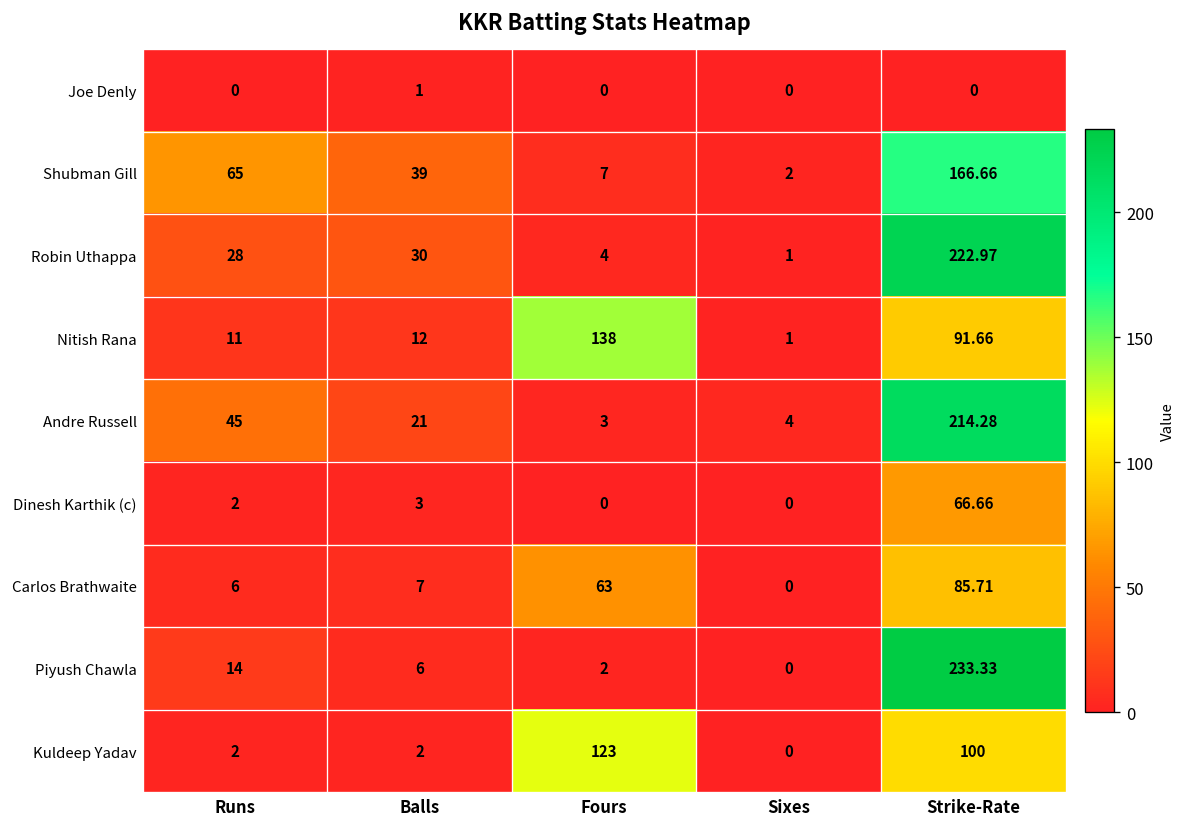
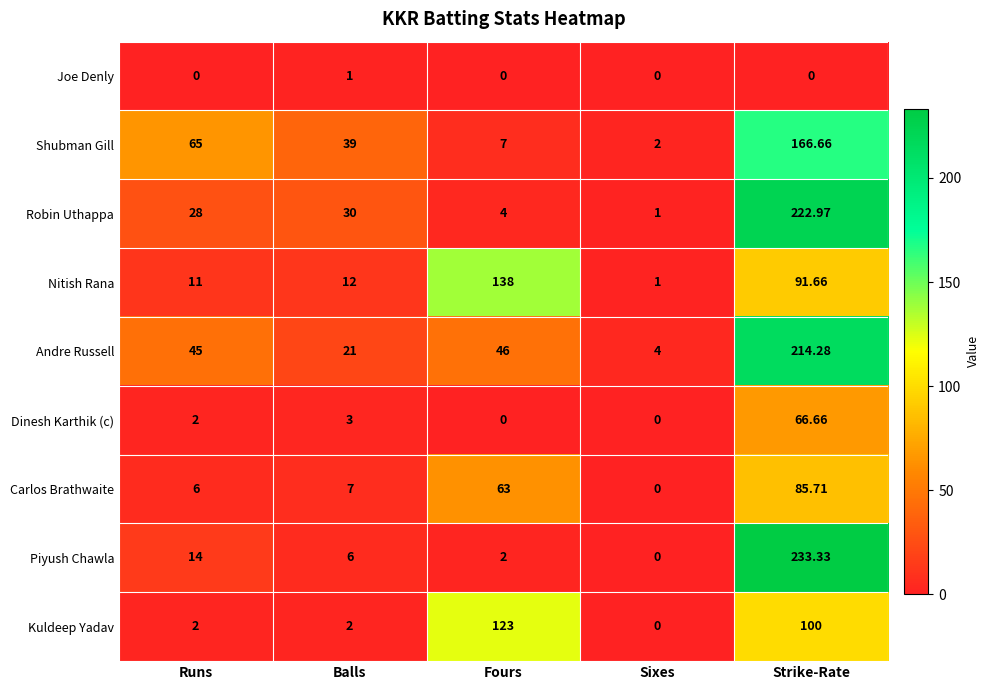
Andre Russell, Fours: 3 -> 46
